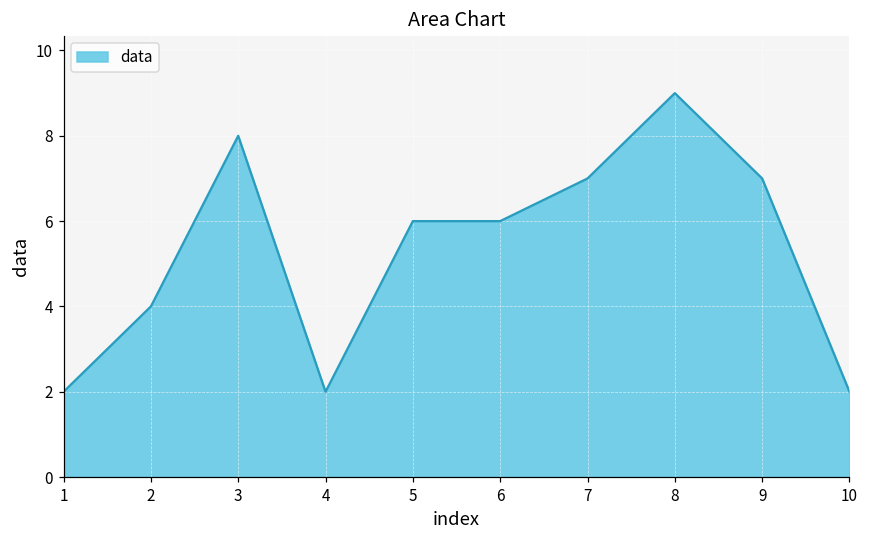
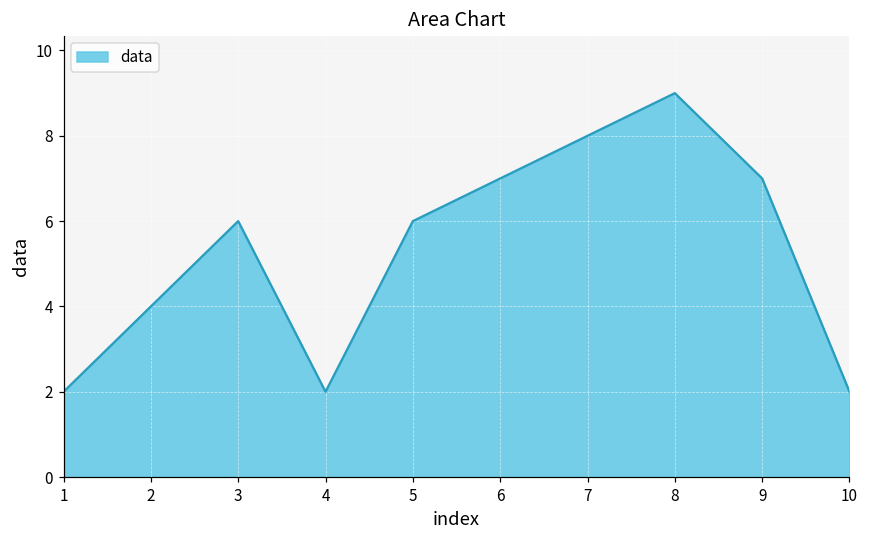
3: 8 -> 6
6: 6 -> 7
7: 7 -> 8
